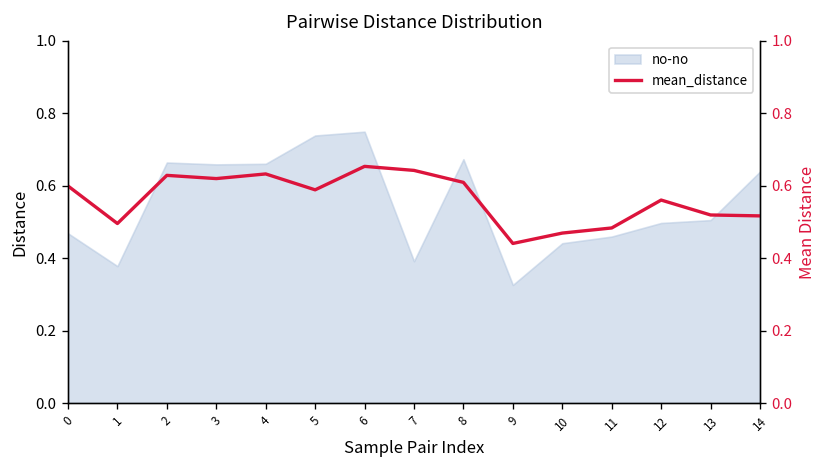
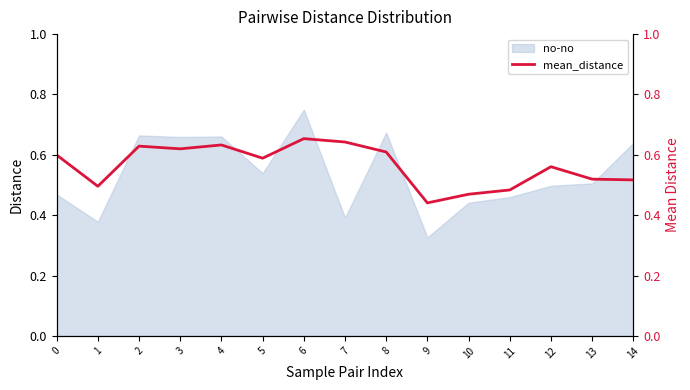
no-no, 5: 0.74 -> 0.54
